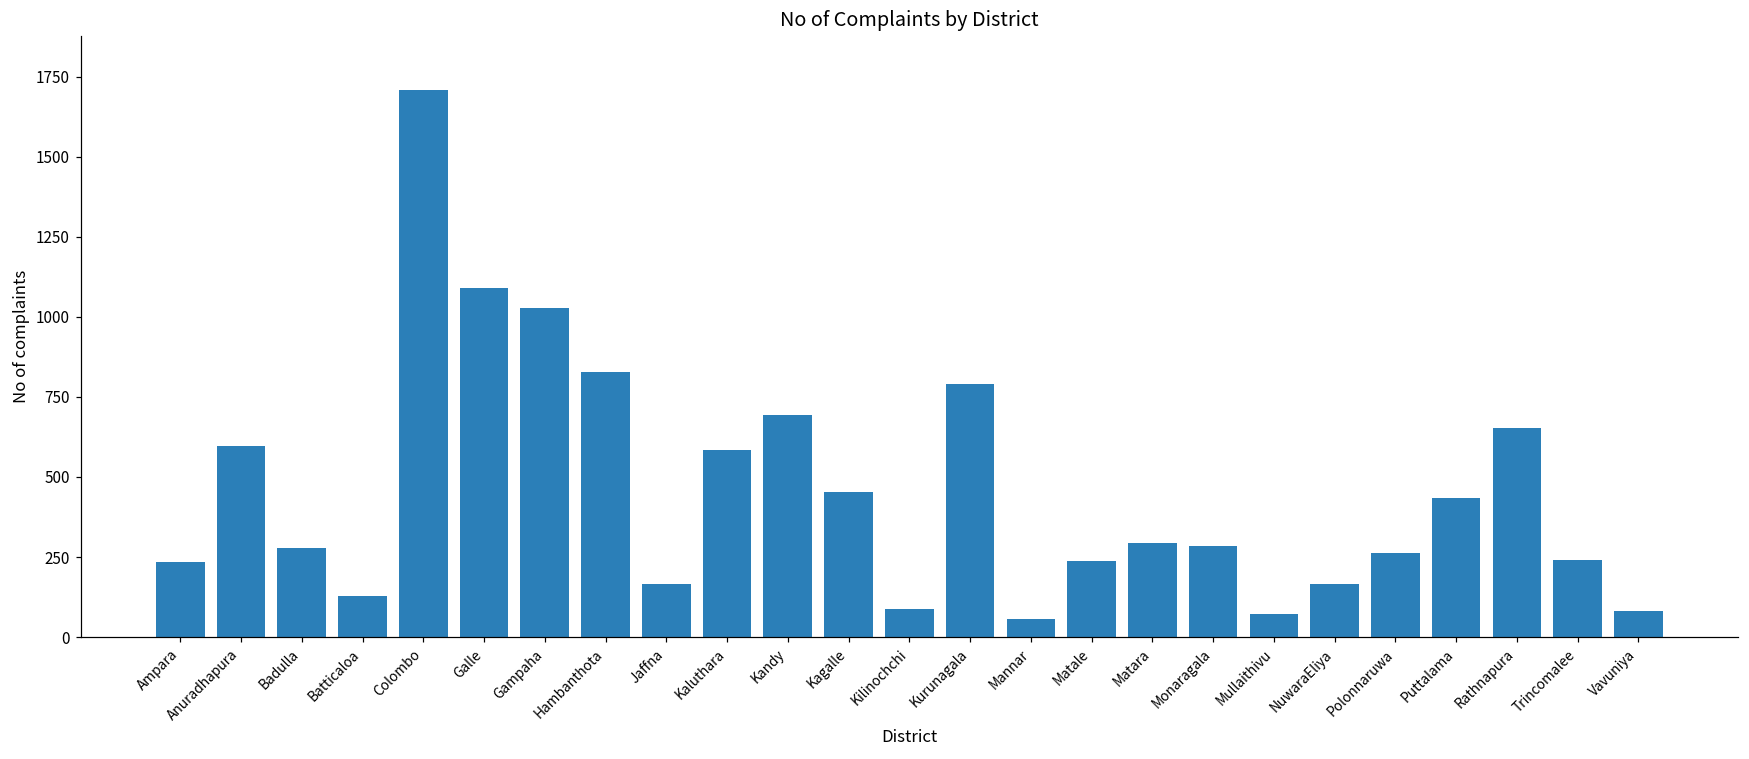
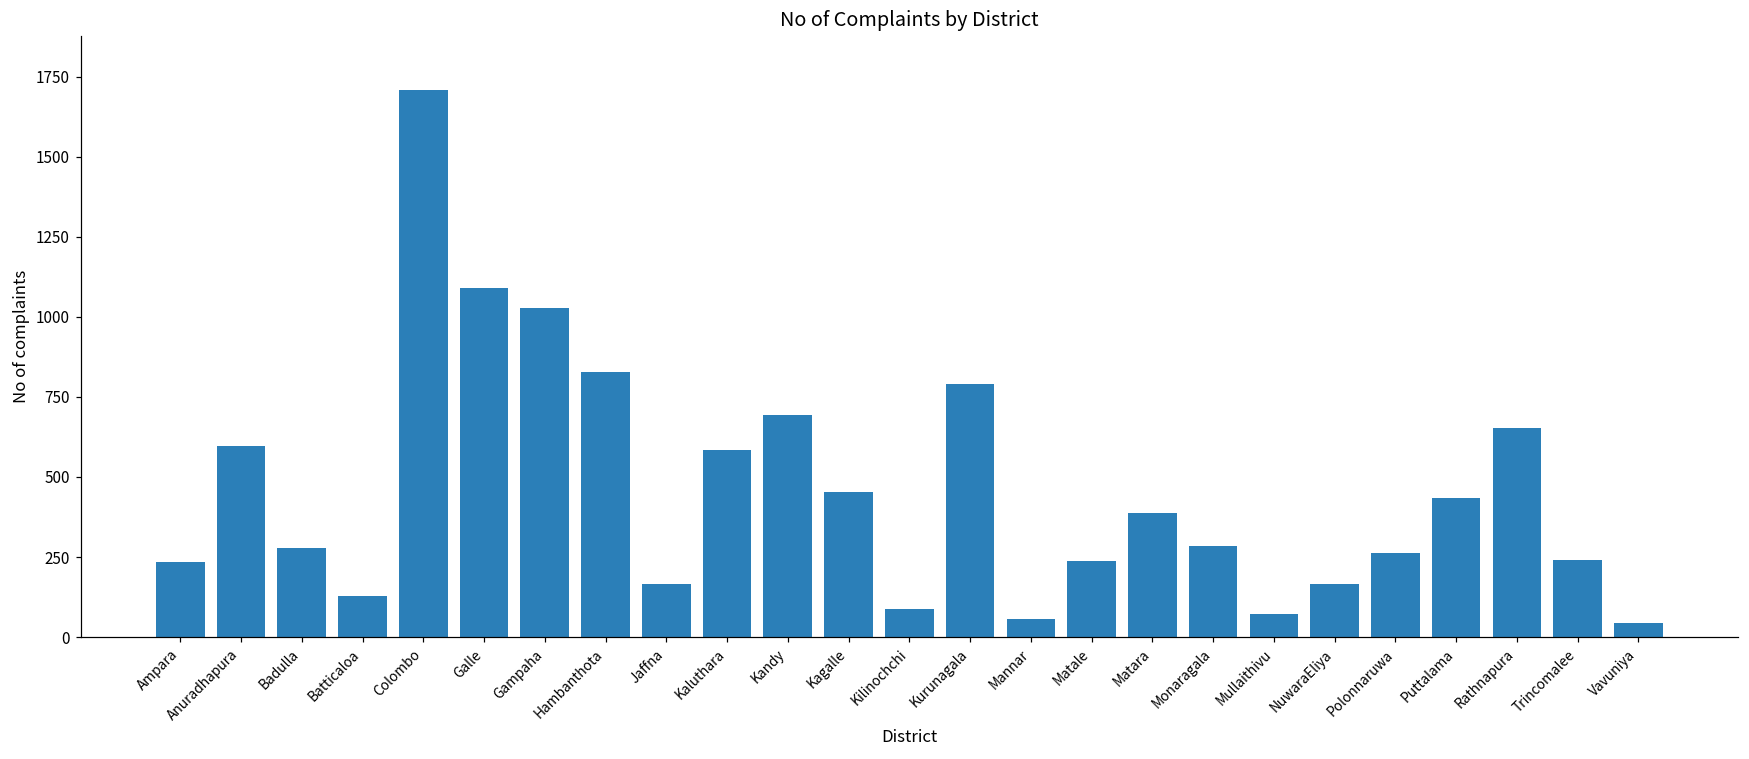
Matara: 290 -> 390
Vavuniya: 80 -> 40
